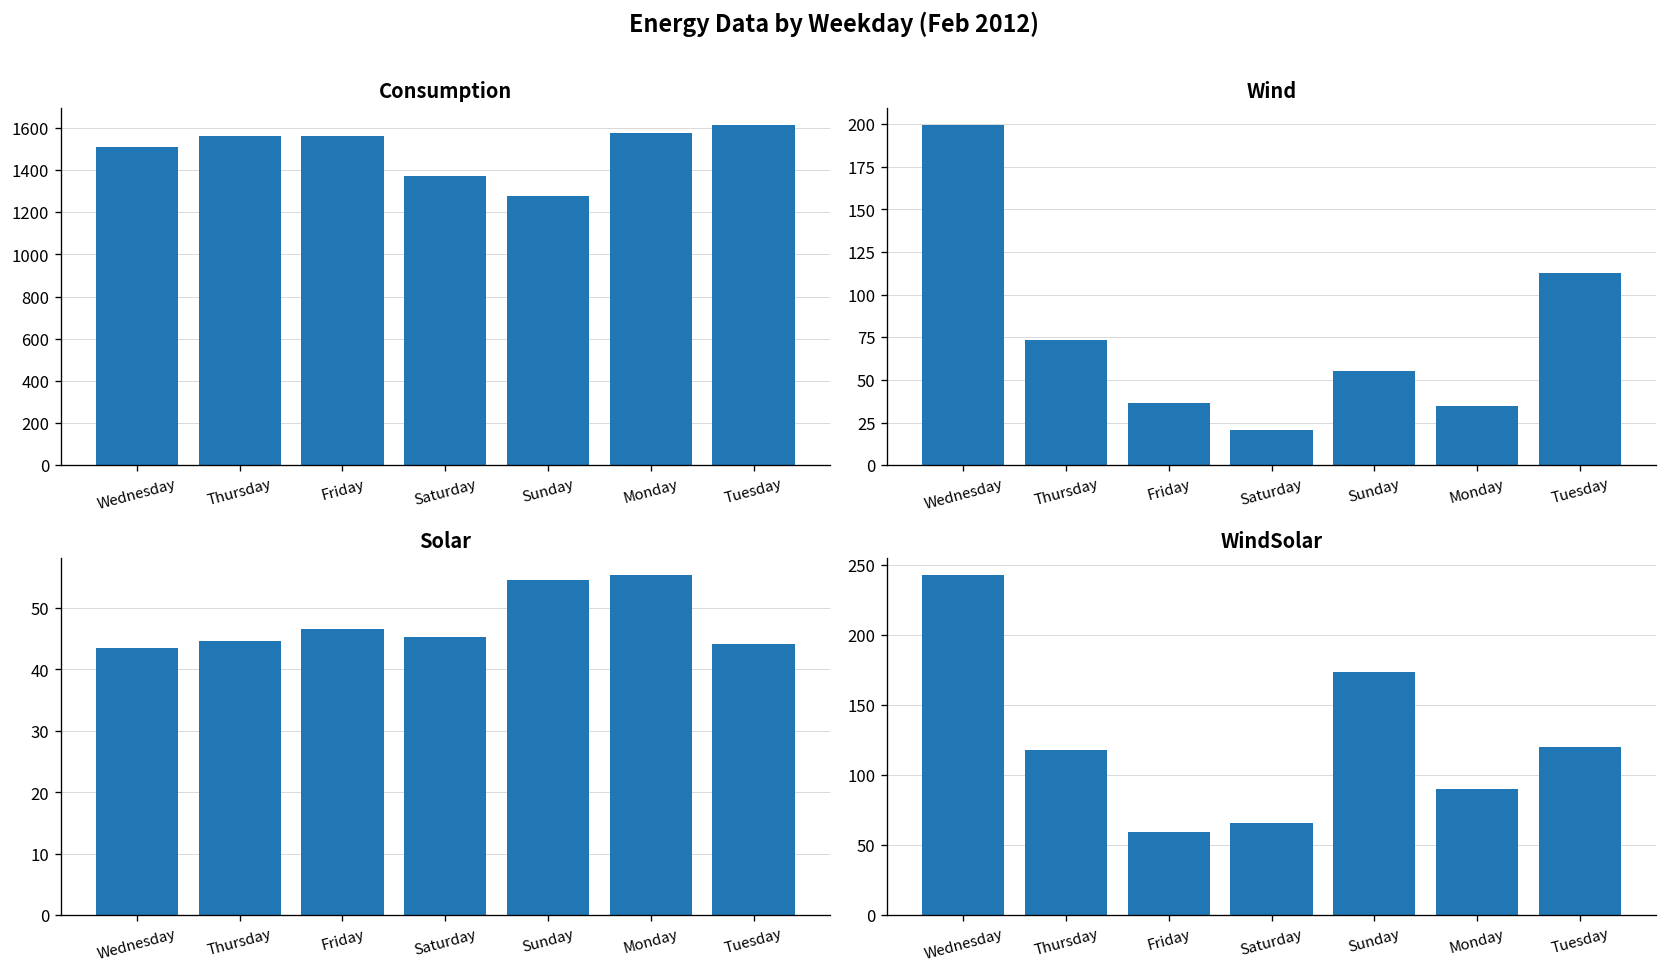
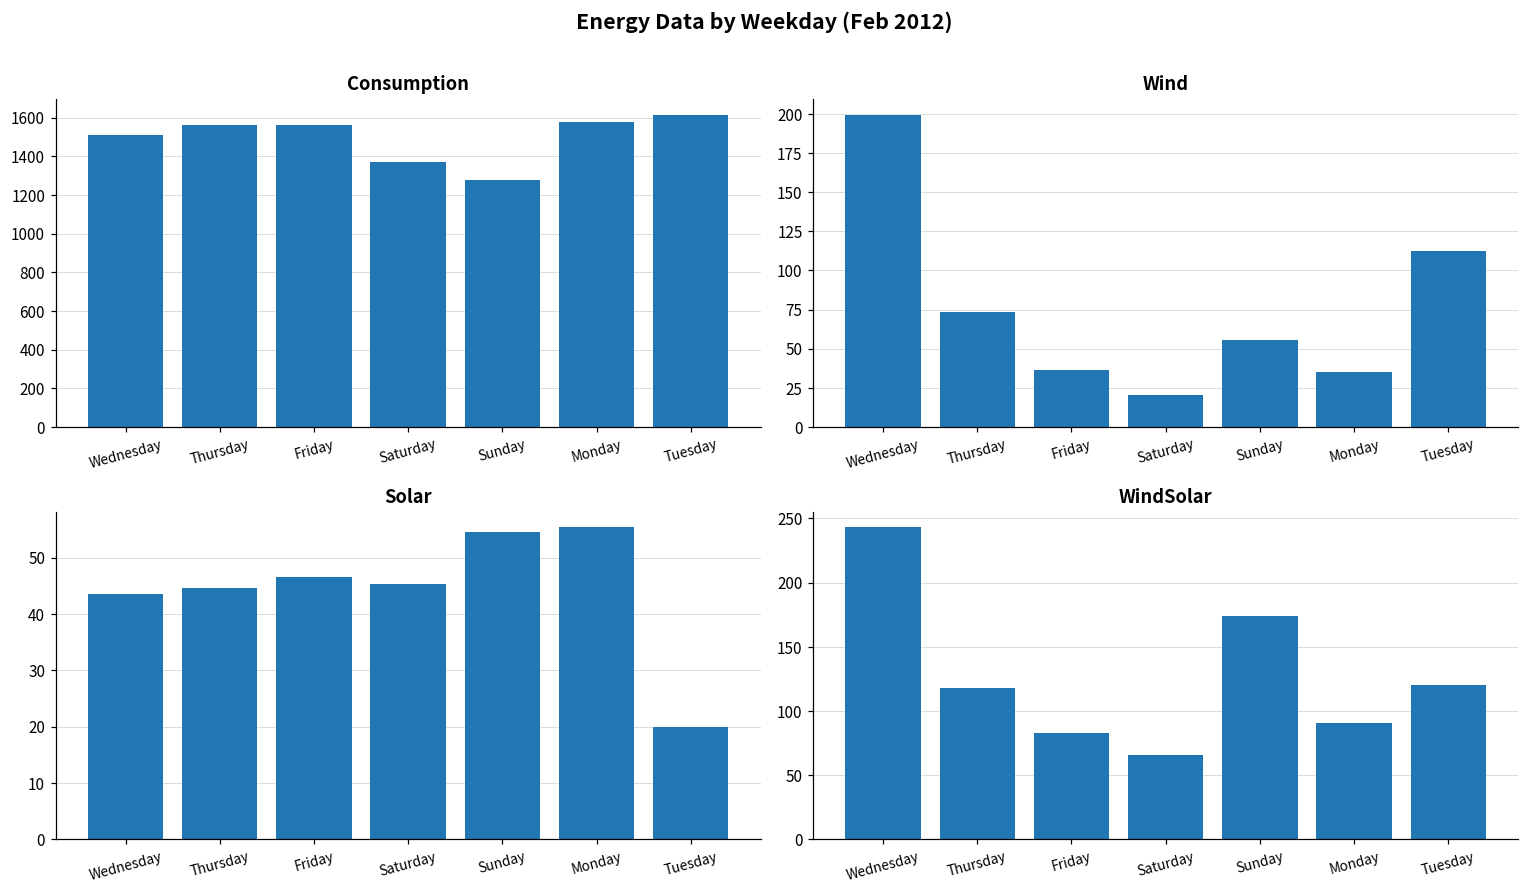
Solar, Tuesday: 44 -> 20
WindSolar, Friday: 60 -> 83
